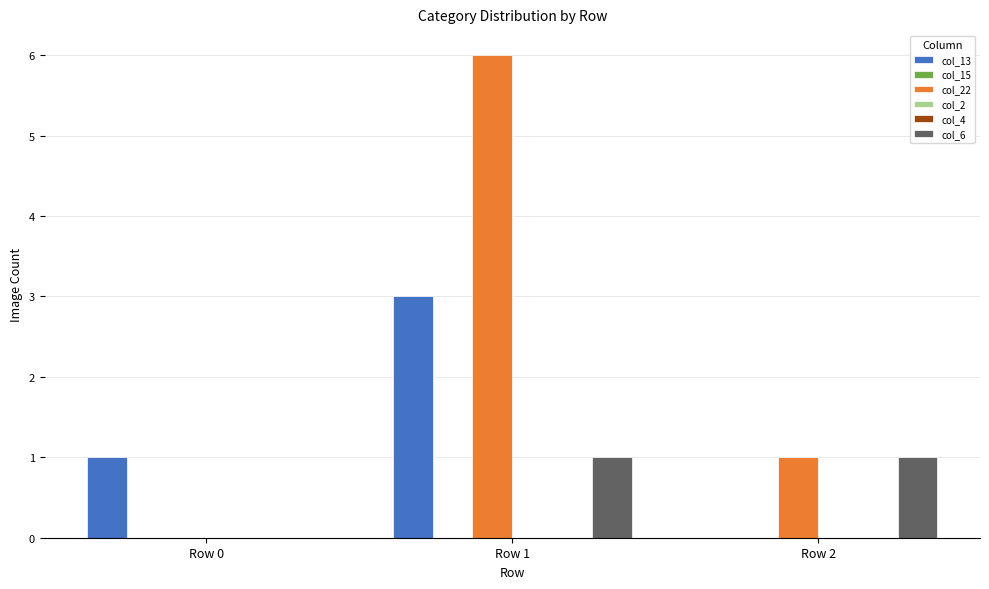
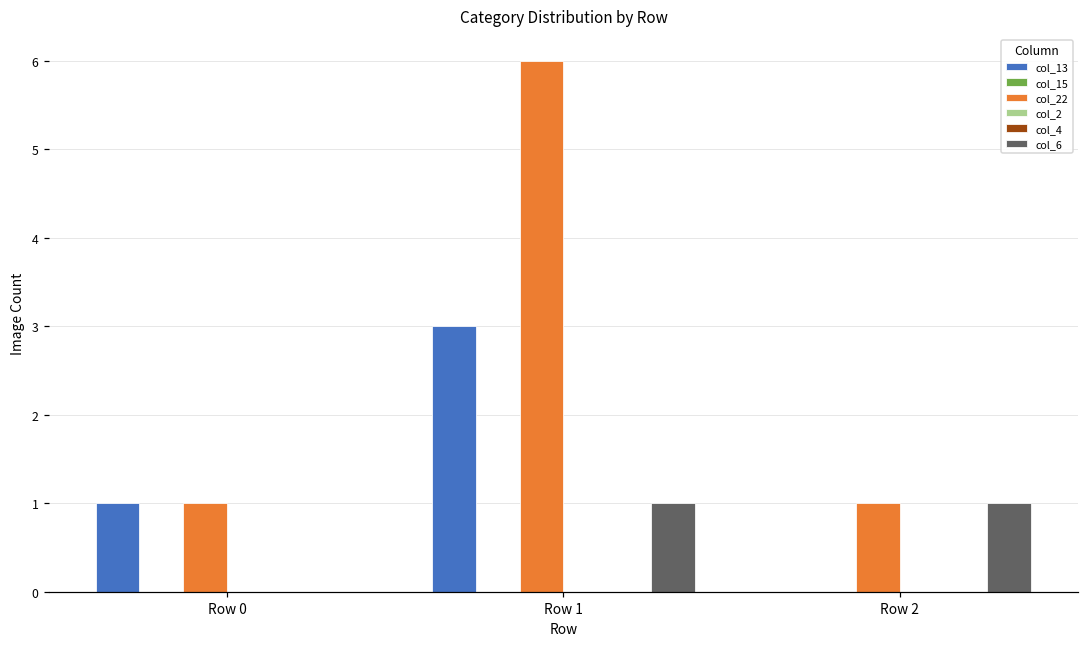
col_22, Row 0: 0 -> 1
